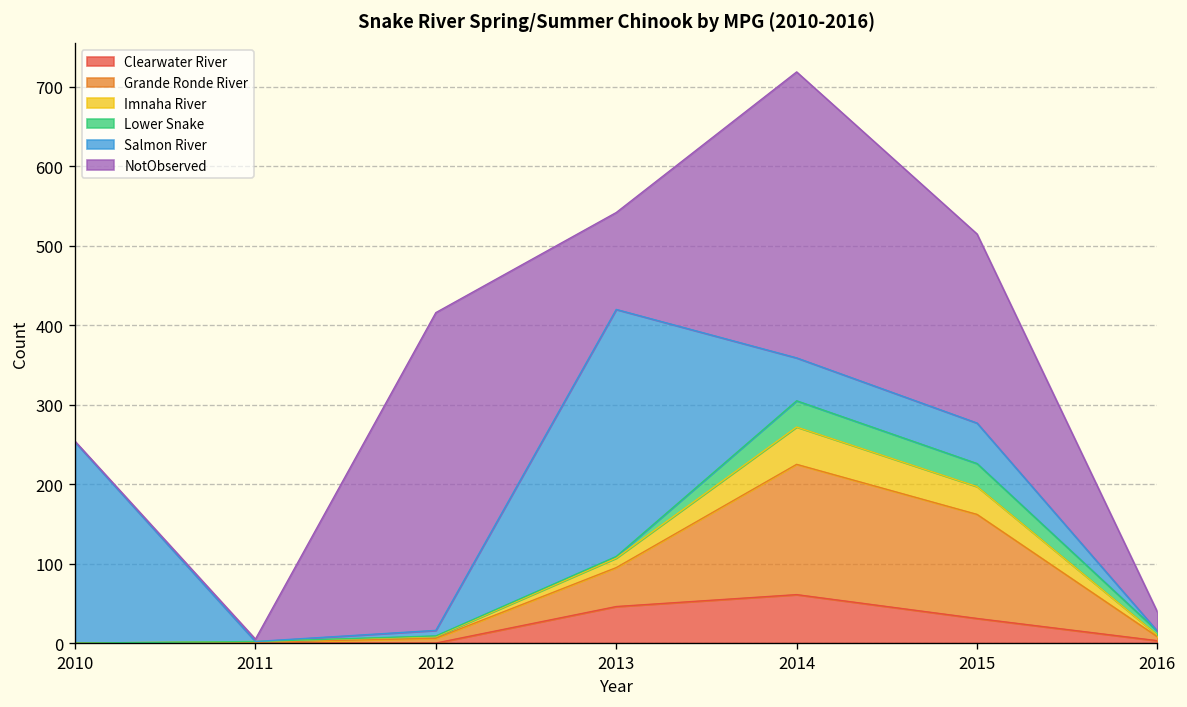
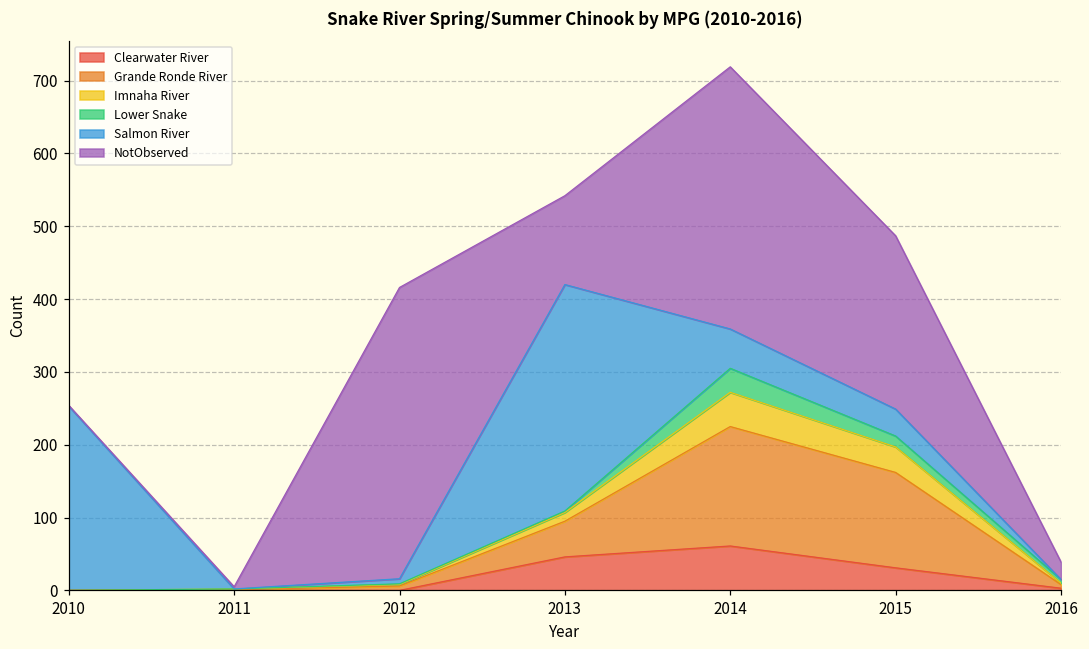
Lower Snake, 2015: 30 -> 20
Salmon River, 2015: 50 -> 40
